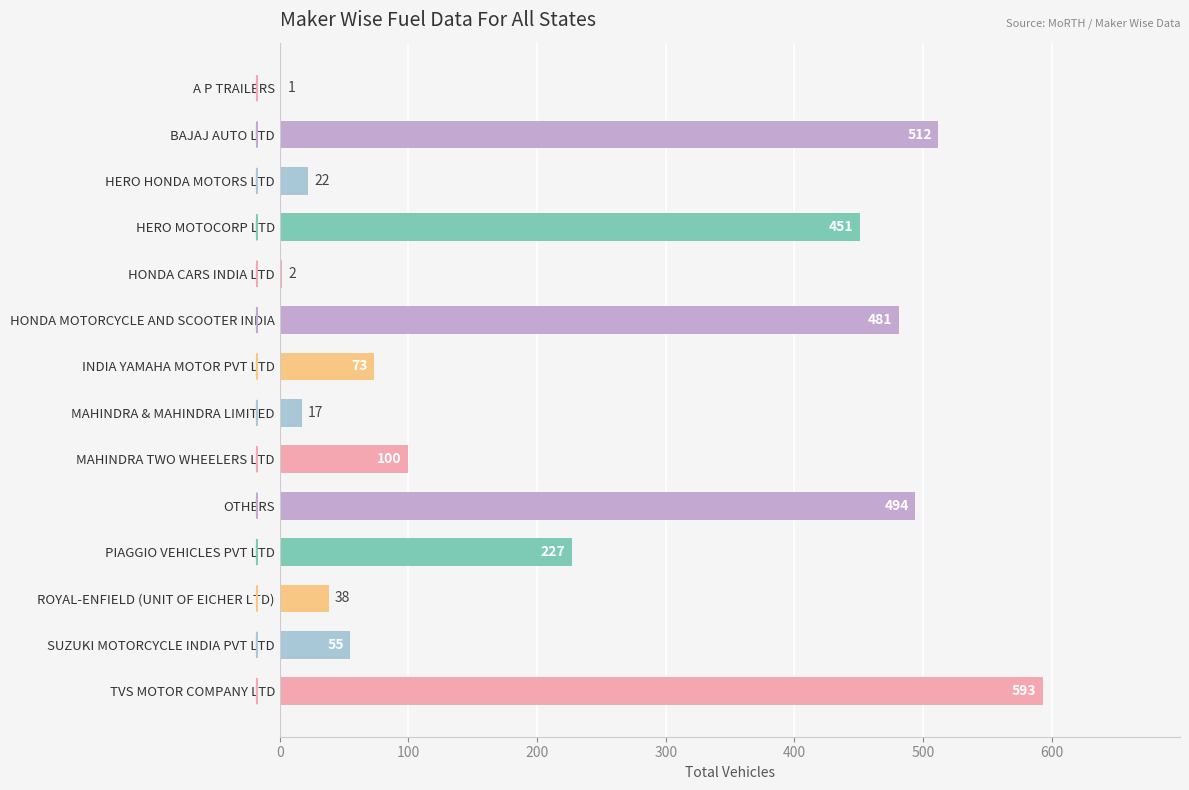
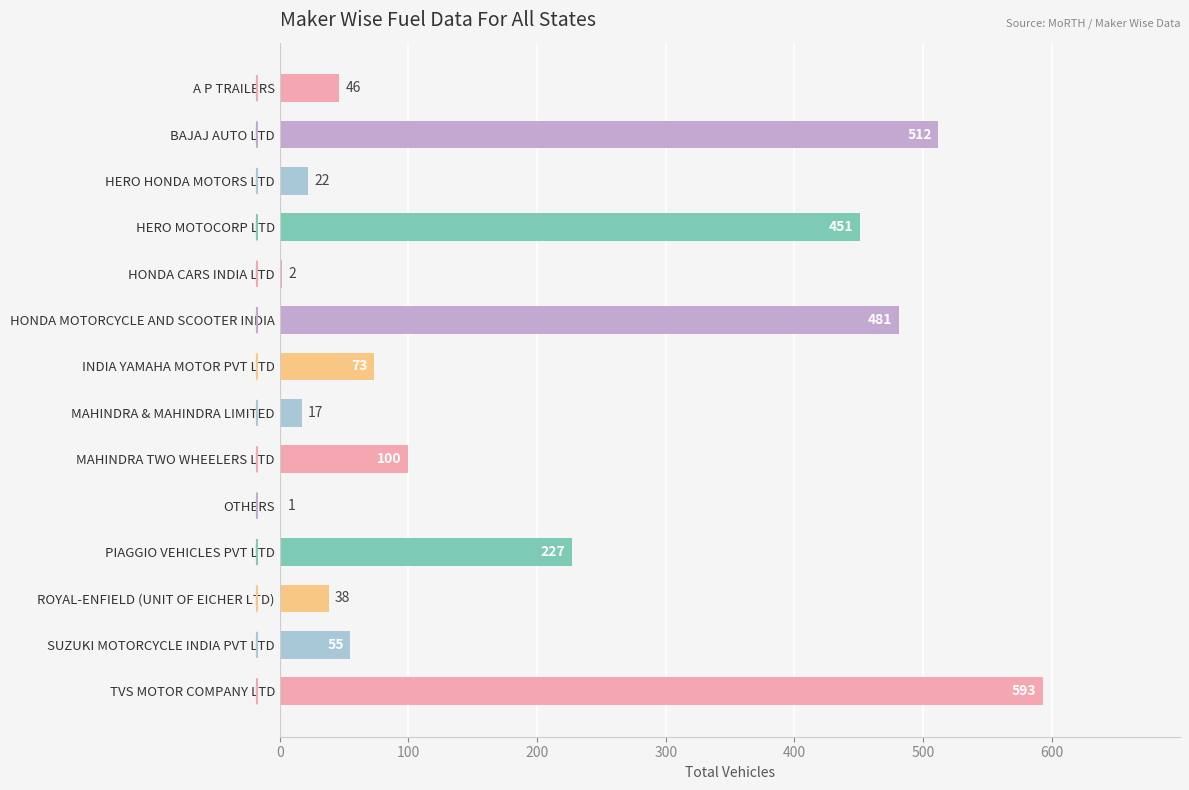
A P TRAILERS: 1 -> 46
OTHERS: 494 -> 1
